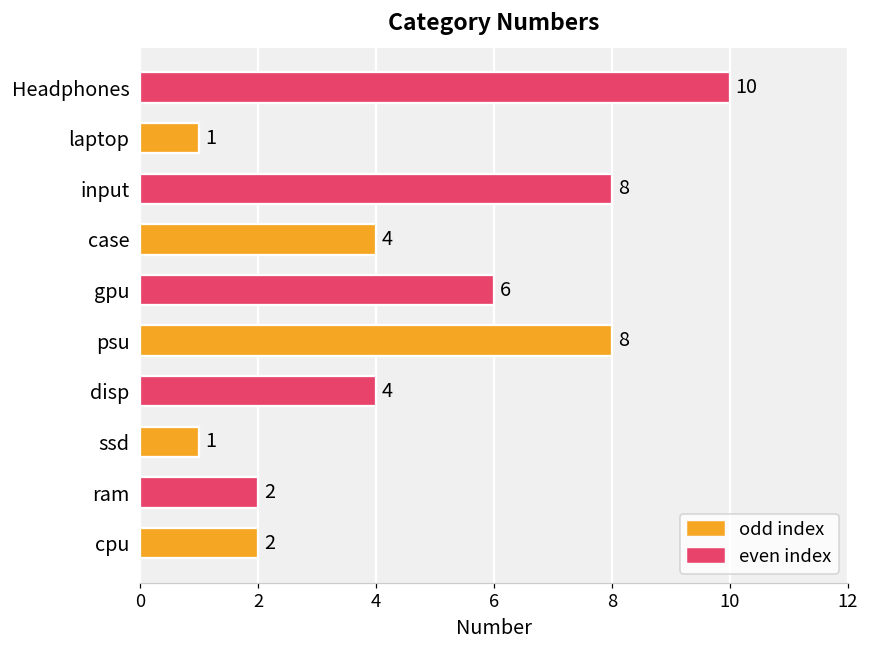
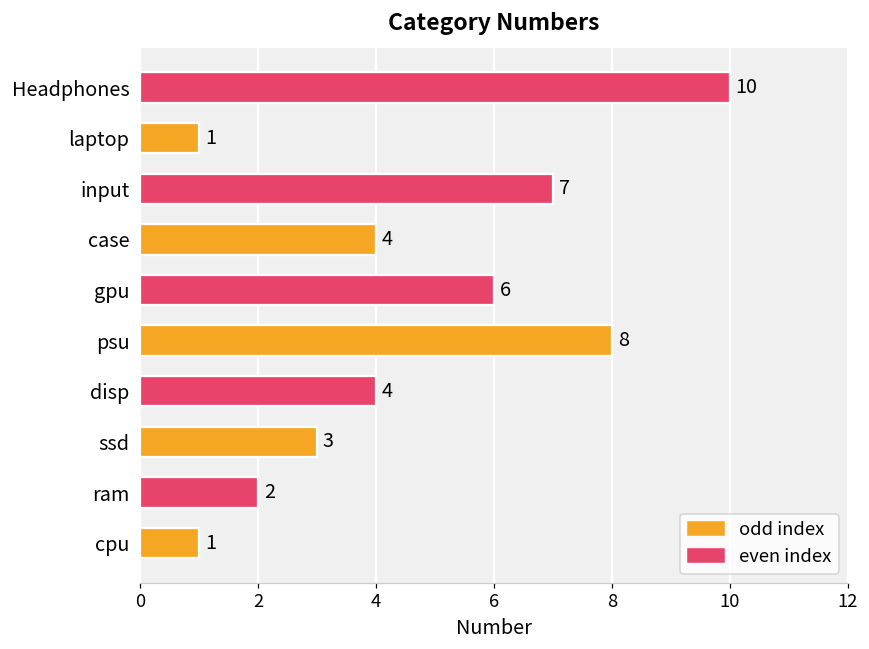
input: 8 -> 7
ssd: 1 -> 3
cpu: 2 -> 1
